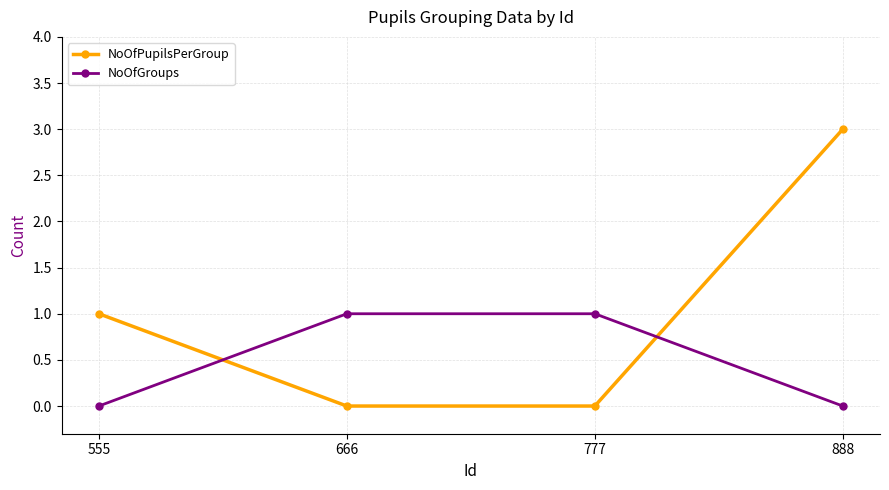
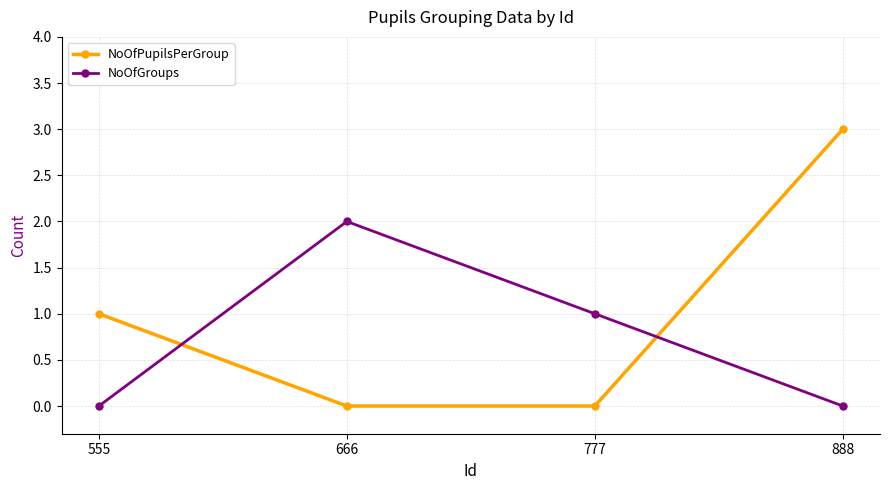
NoOfGroups, 666: 1 -> 2
